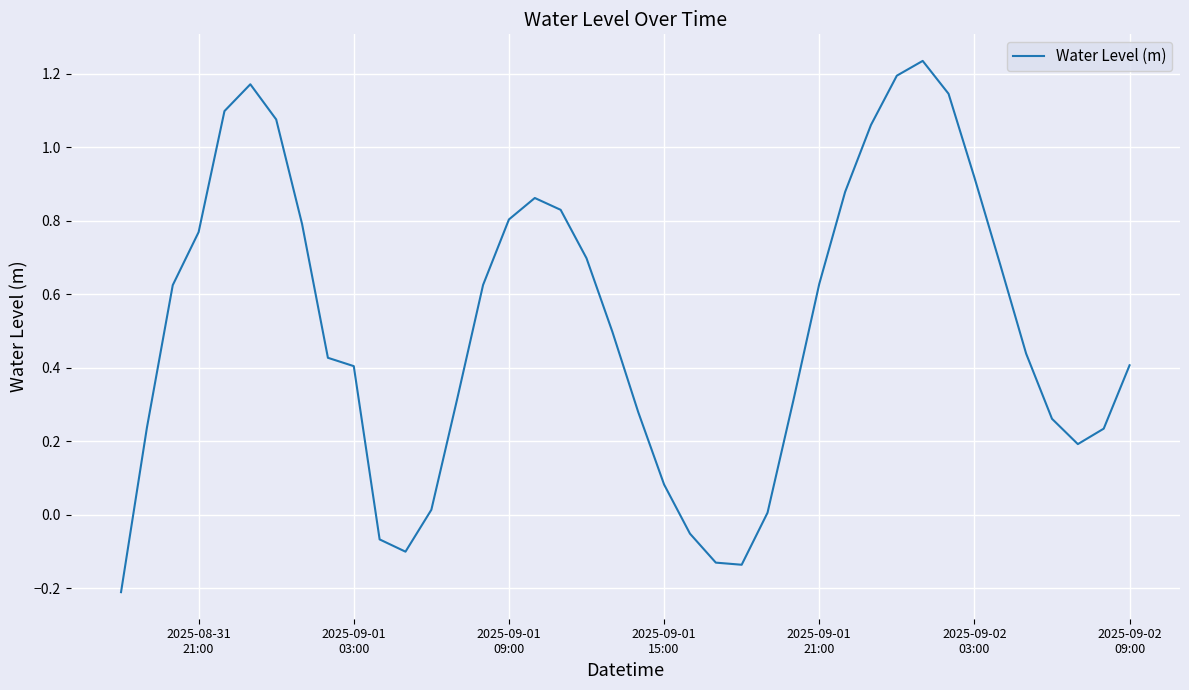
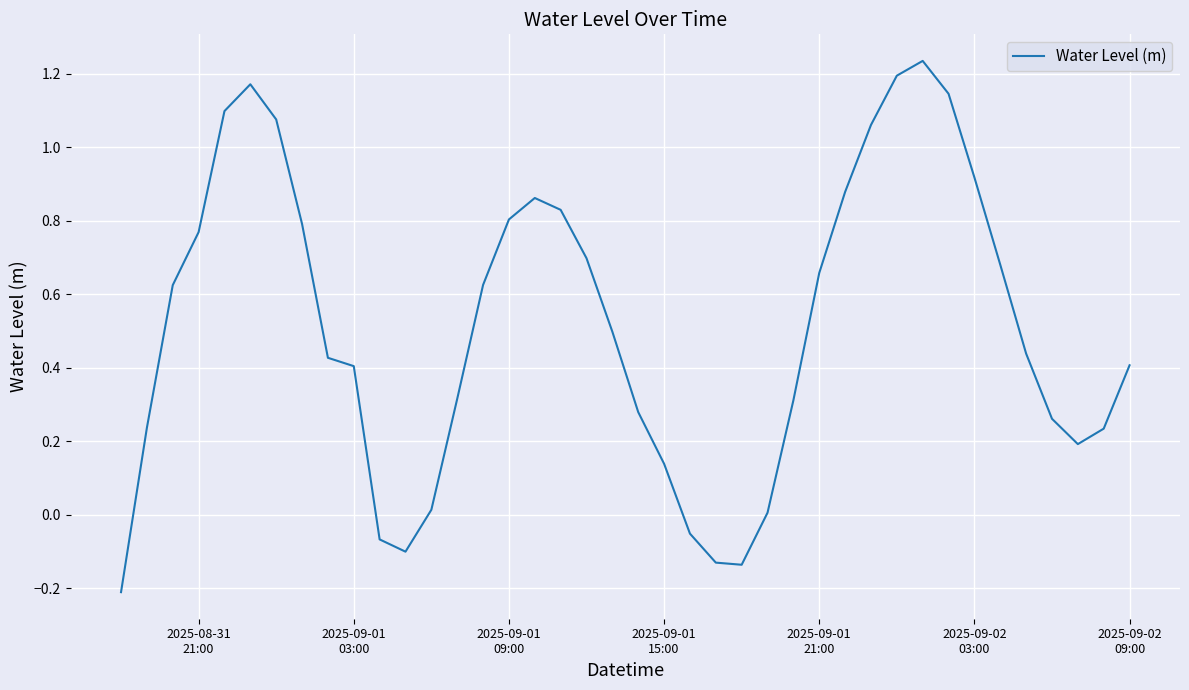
2025-09-01 15:00: 0.08 -> 0.14
2025-09-01 21:00: 0.63 -> 0.66
